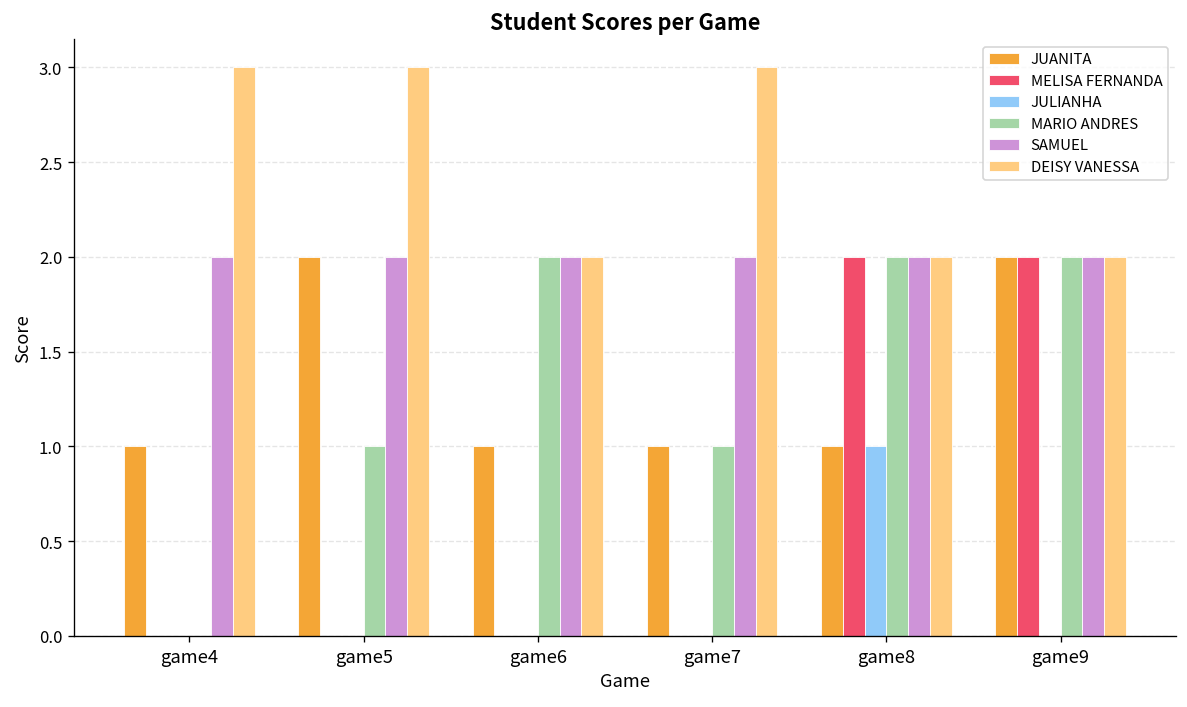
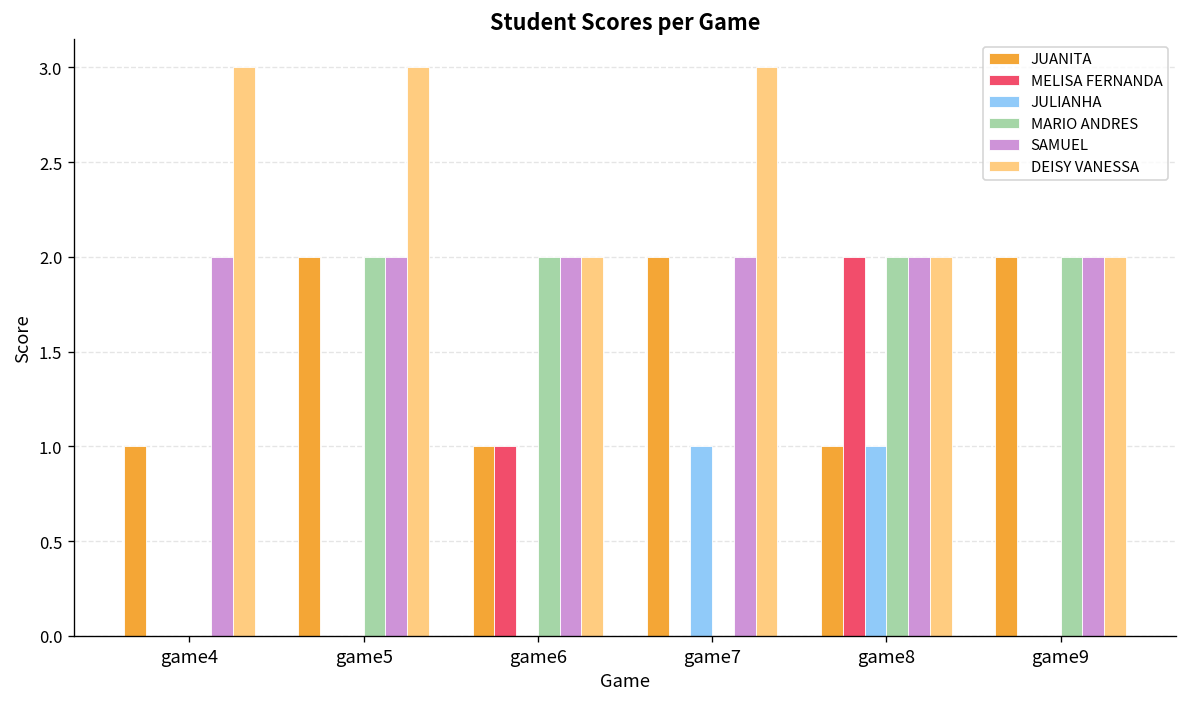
MARIO ANDRES, game5: 1 -> 2
MELISA FERNANDA, game6: 0 -> 1
JUANITA, game7: 1 -> 2
JULIANHA, game7: 0 -> 1
MARIO ANDRES, game7: 1 -> 0
MELISA FERNANDA, game9: 2 -> 0
